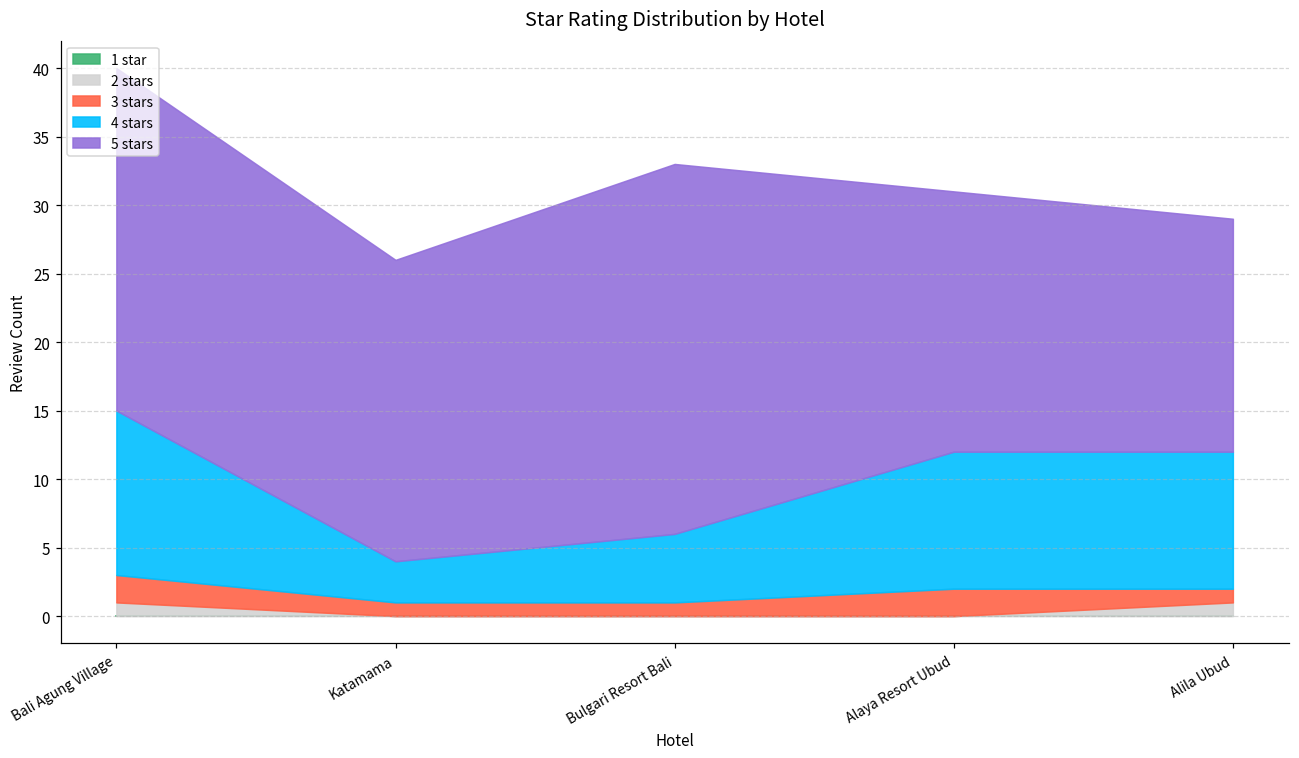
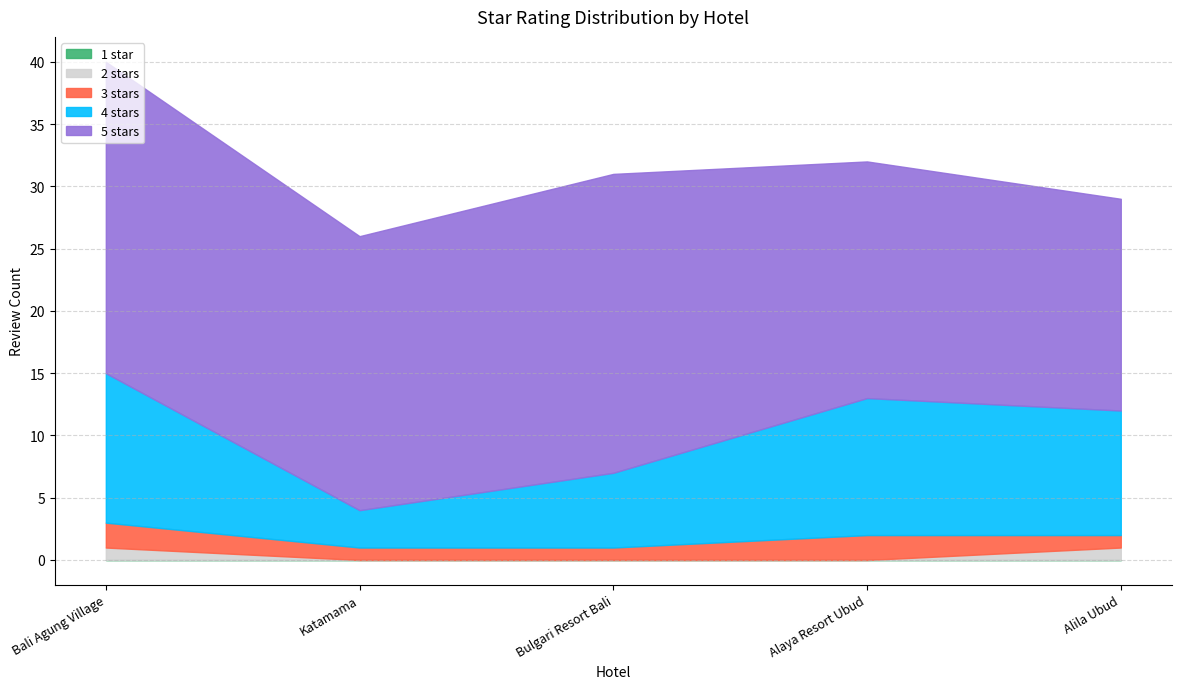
4 stars, Bulgari Resort Bali: 5 -> 6
5 stars, Bulgari Resort Bali: 27 -> 24
4 stars, Alaya Resort Ubud: 10 -> 11
